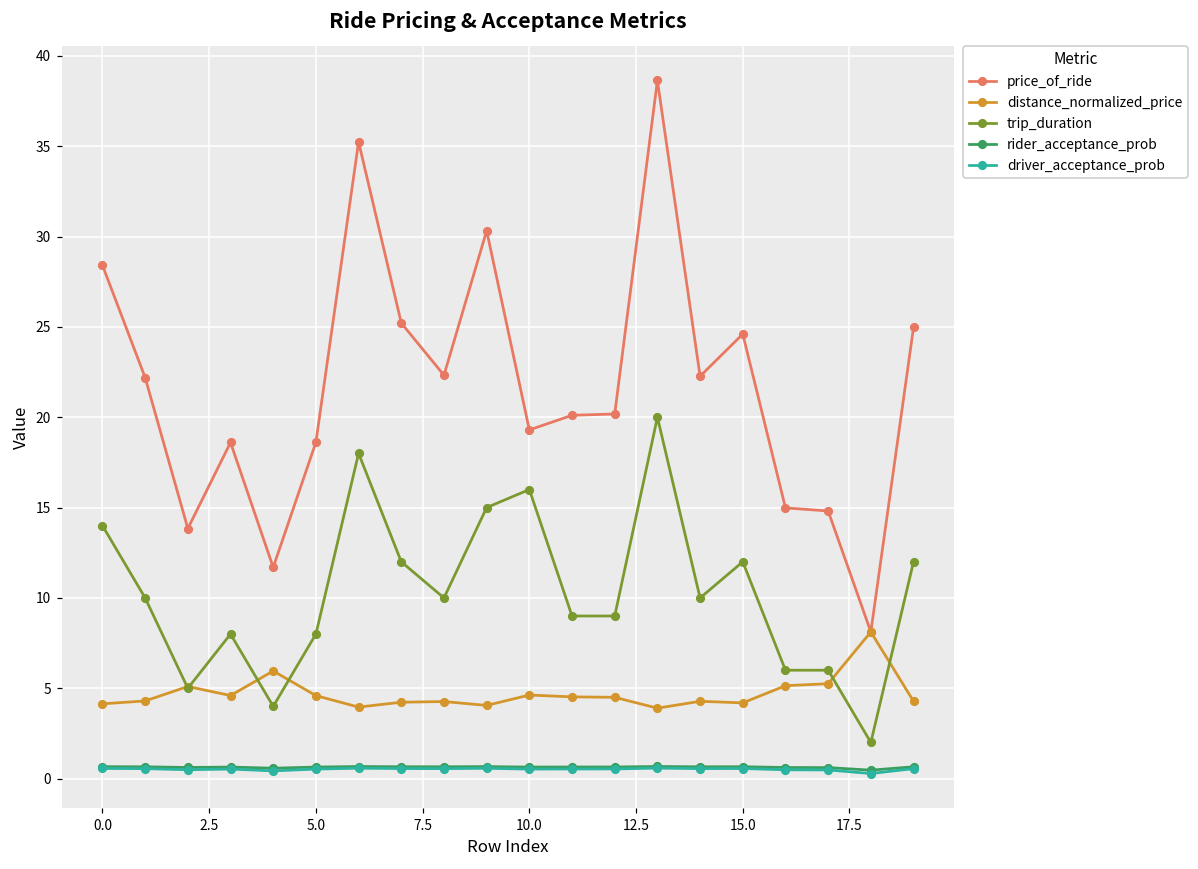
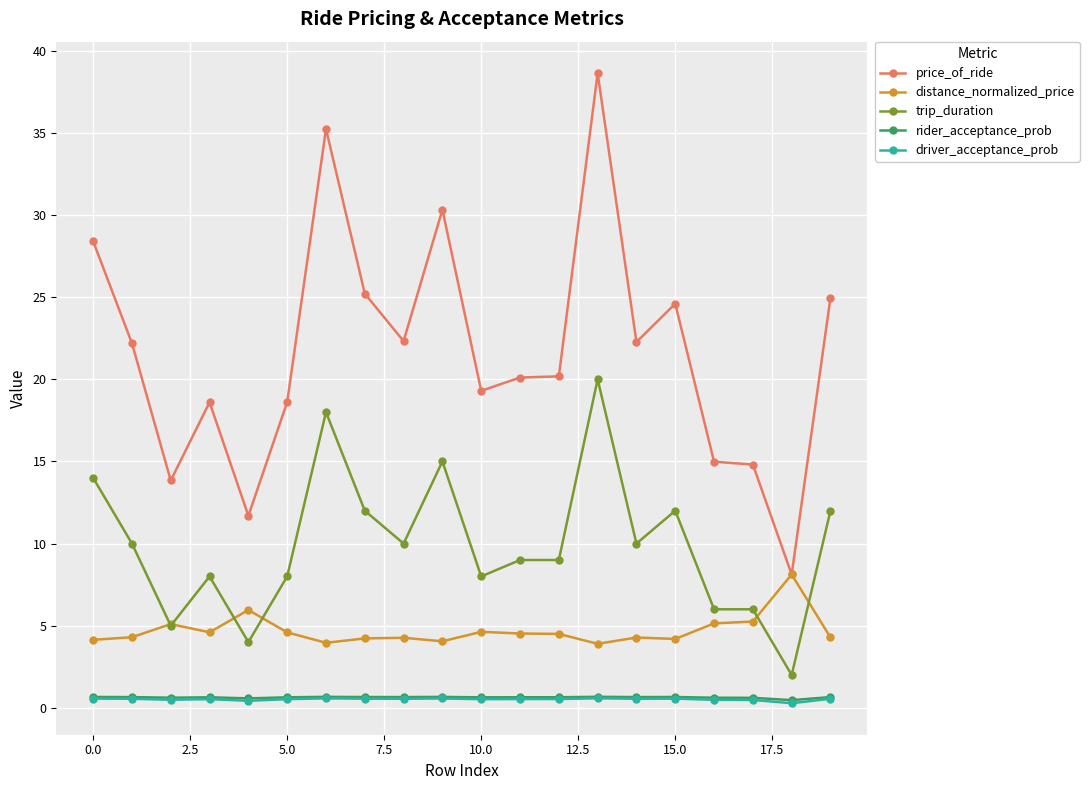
trip_duration, 10.0: 16 -> 8
